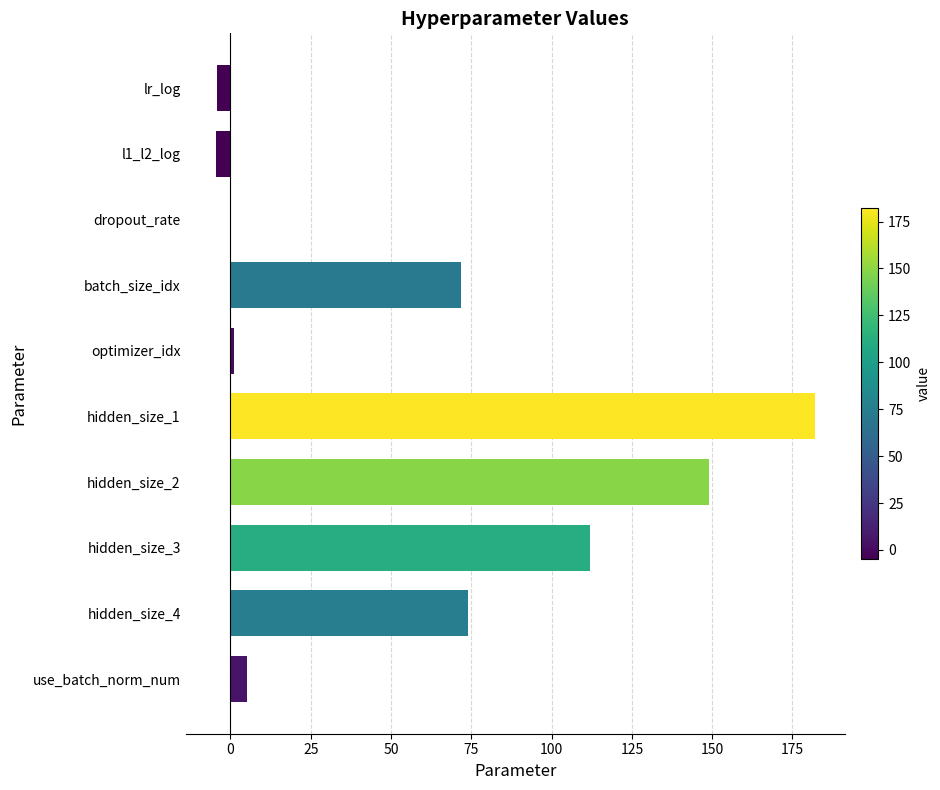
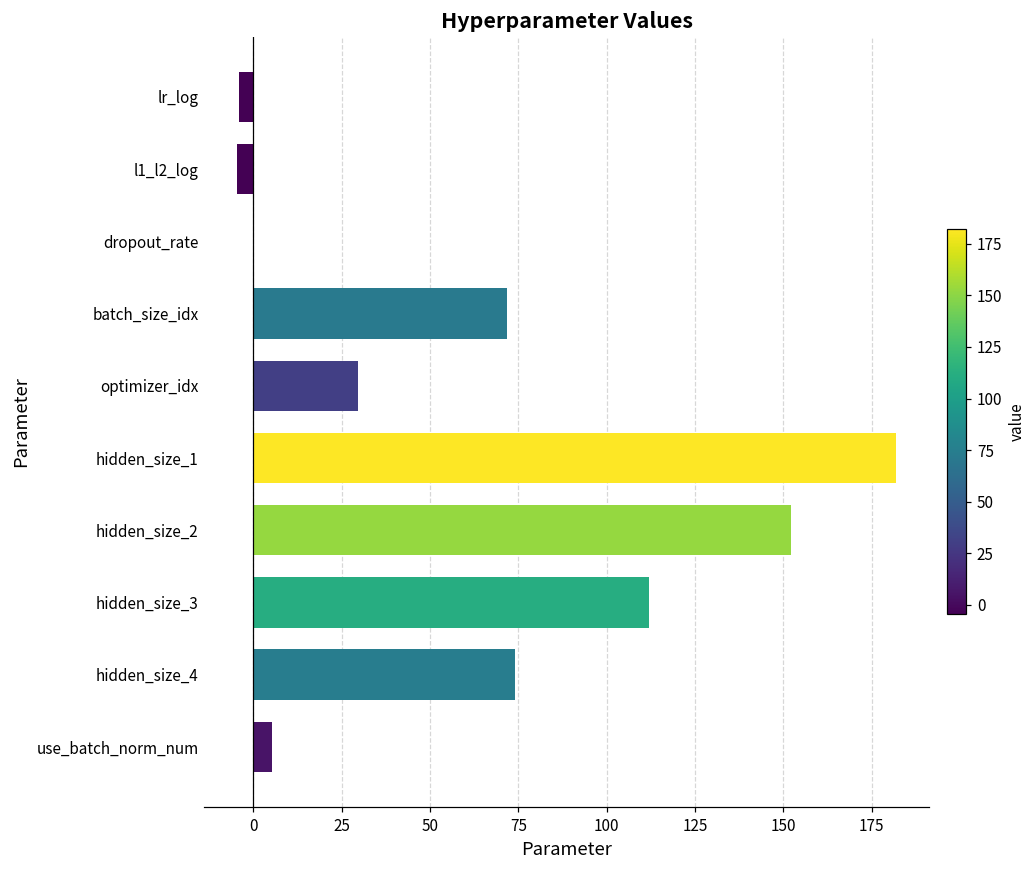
optimizer_idx: 1 -> 30
hidden_size_2: 149 -> 152
